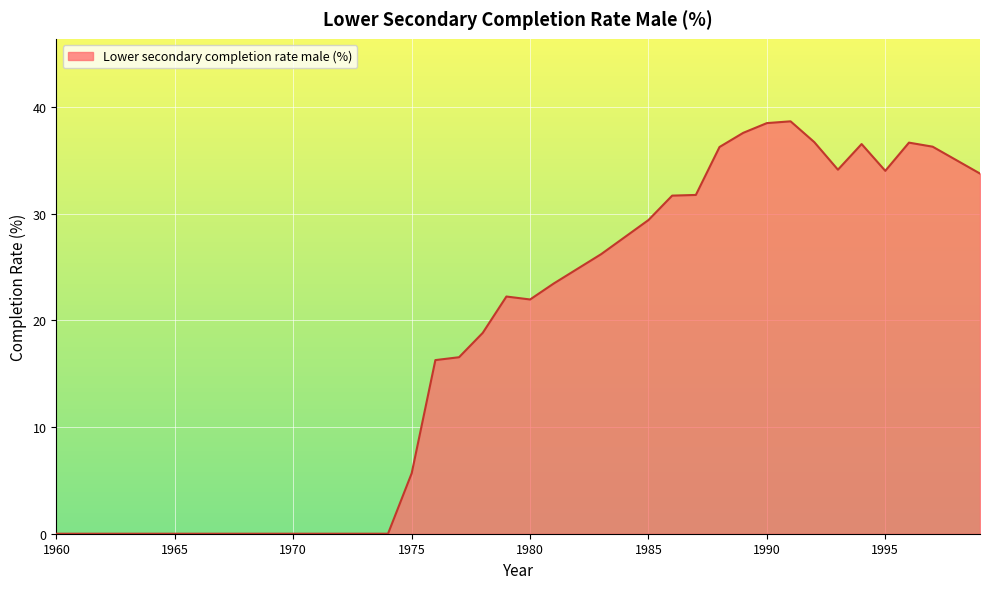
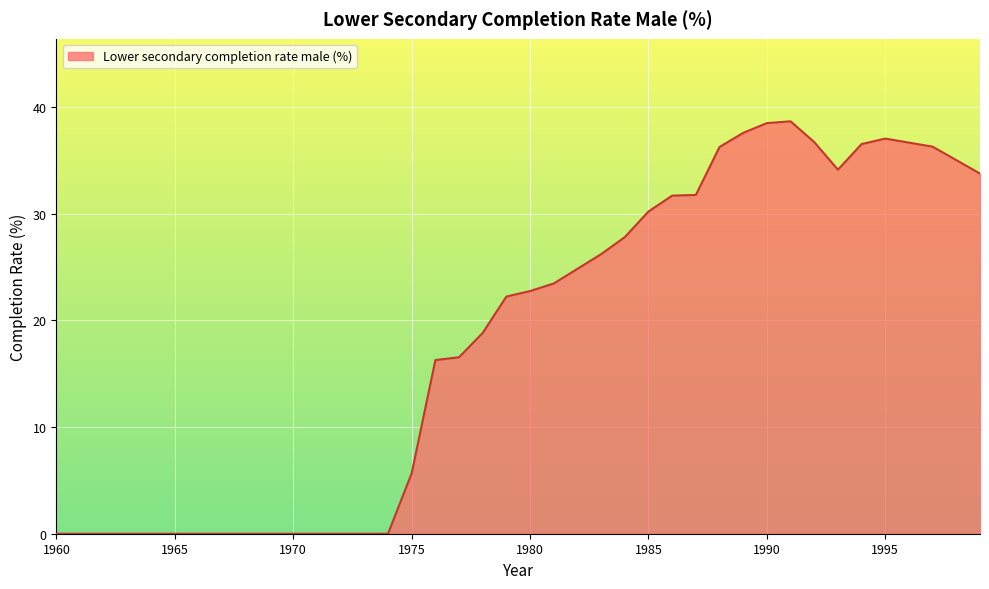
1980: 22.0 -> 22.8
1985: 29.4 -> 30.2
1995: 34.0 -> 37.1
